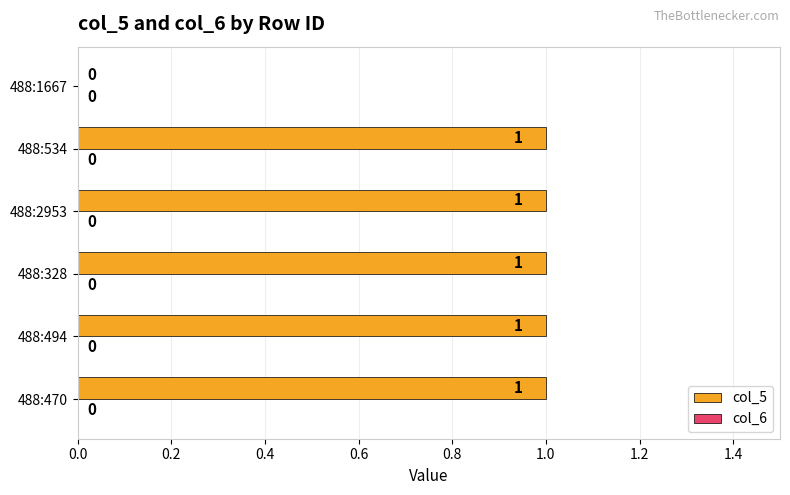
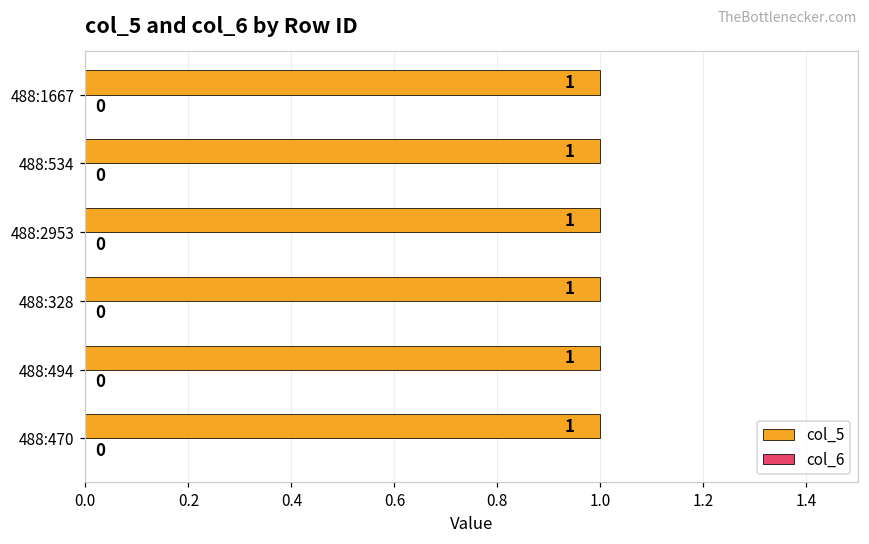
col_5, 488:1667: 0 -> 1
